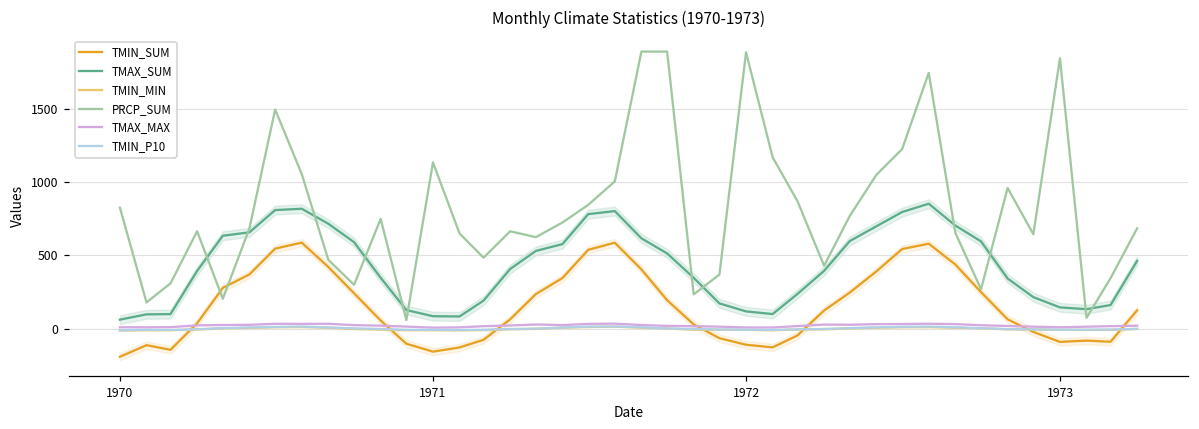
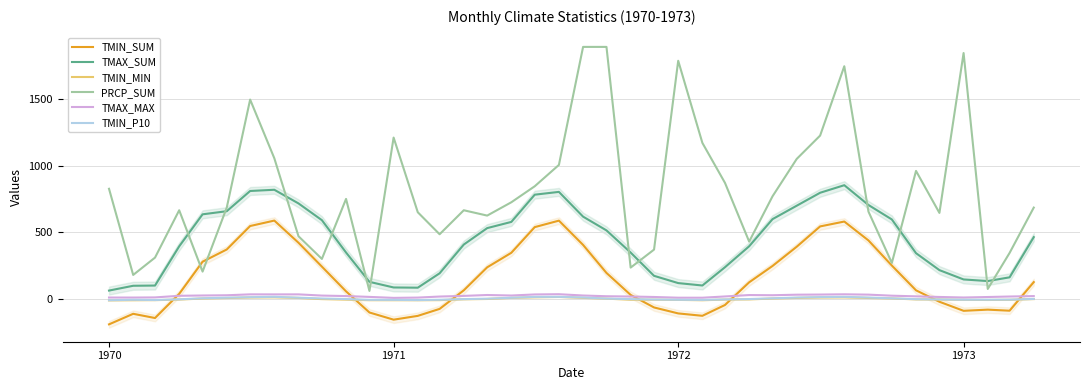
PRCP_SUM, 1971: 1130 -> 1210
PRCP_SUM, 1972: 1890 -> 1790
